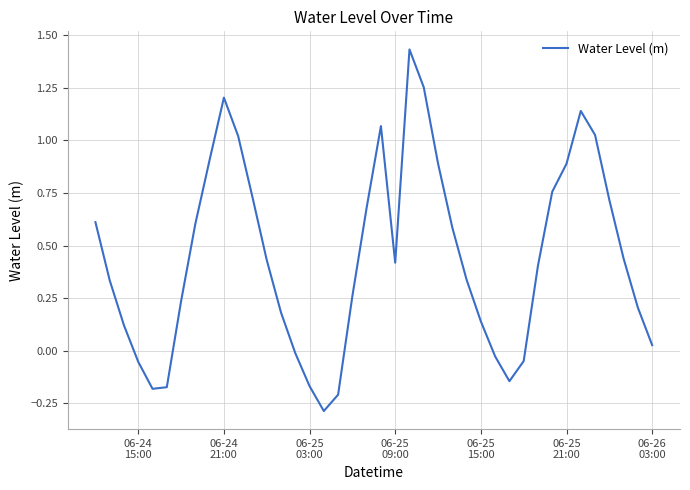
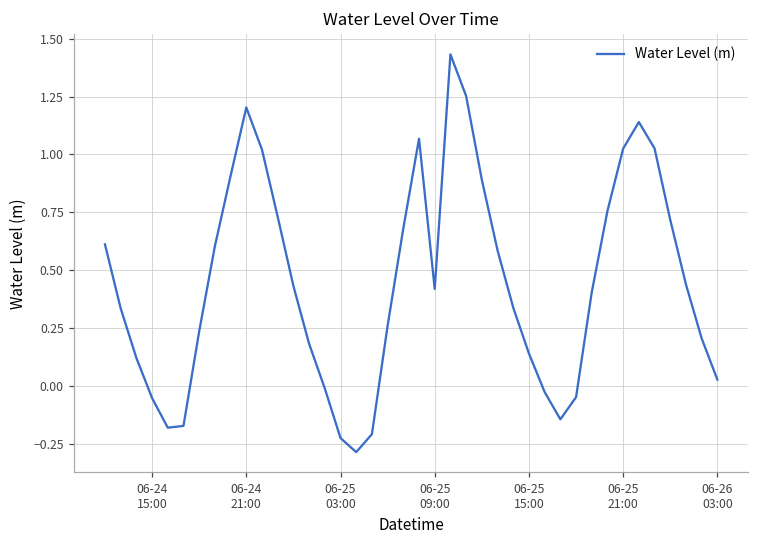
06-25 03:00: -0.17 -> -0.23
06-25 21:00: 0.89 -> 1.03
